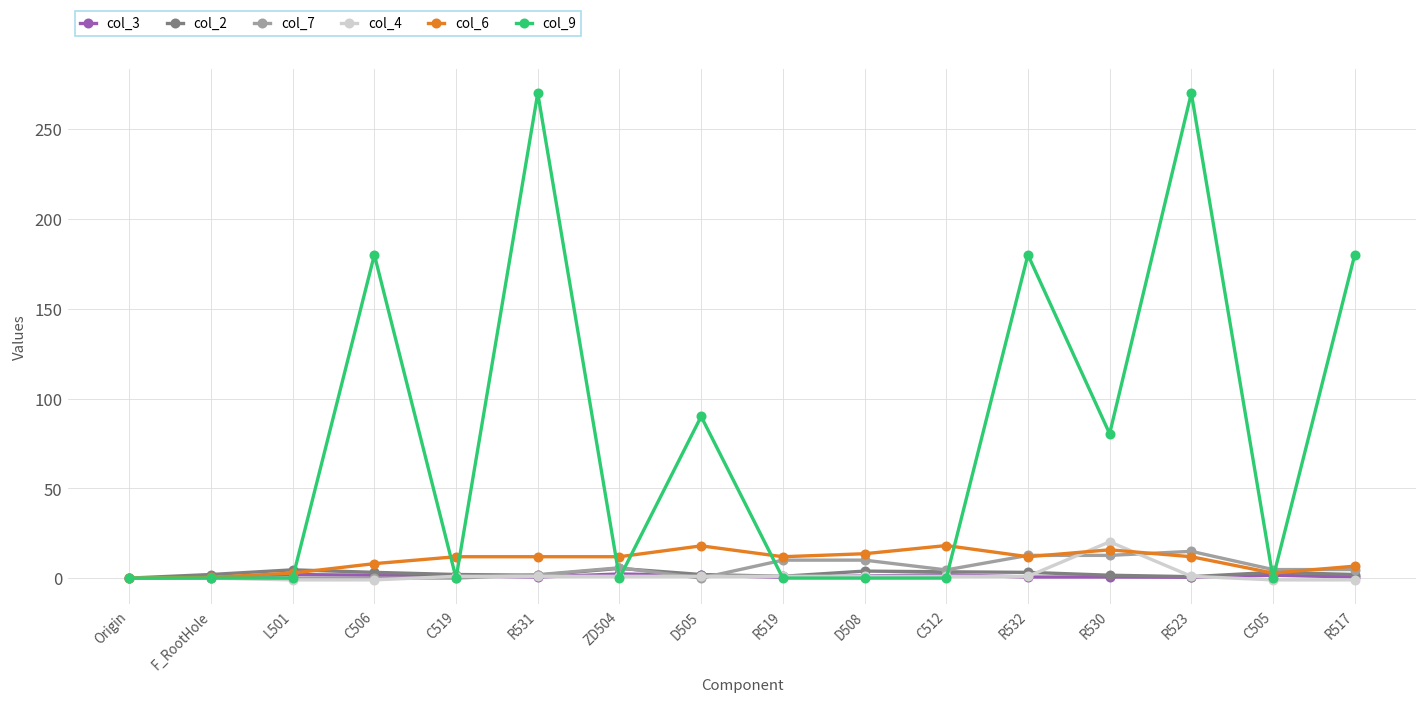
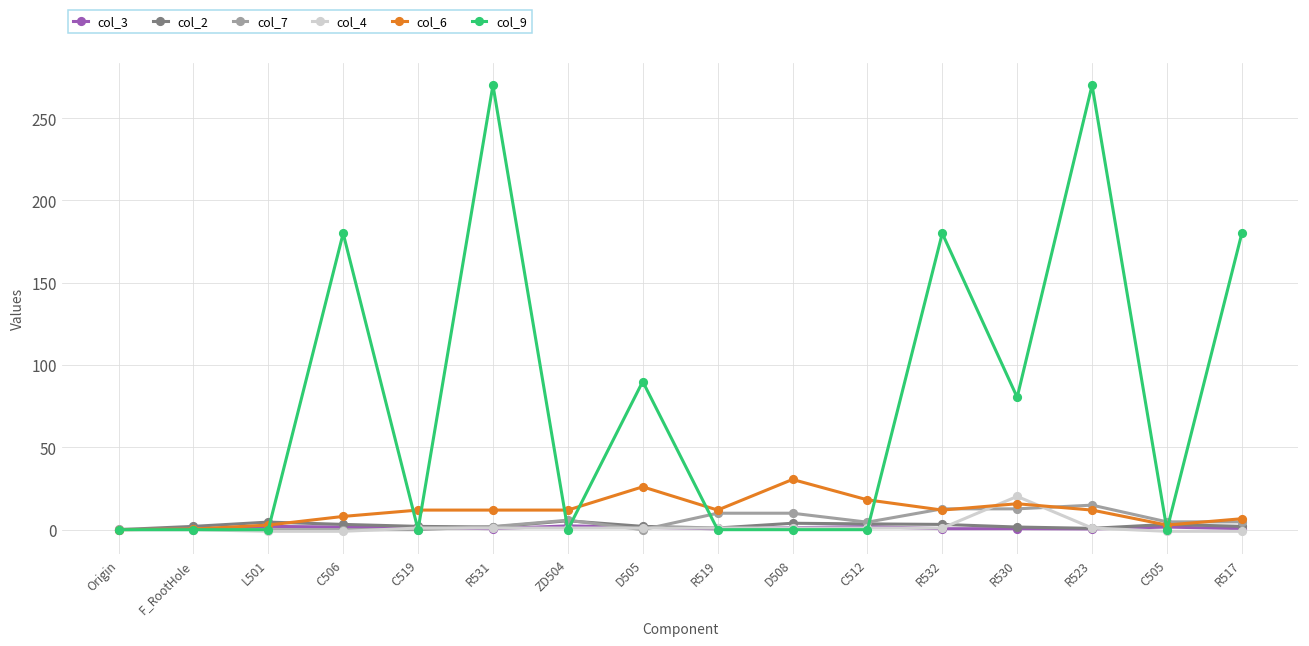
col_6, D505: 18 -> 26
col_6, D508: 14 -> 31
